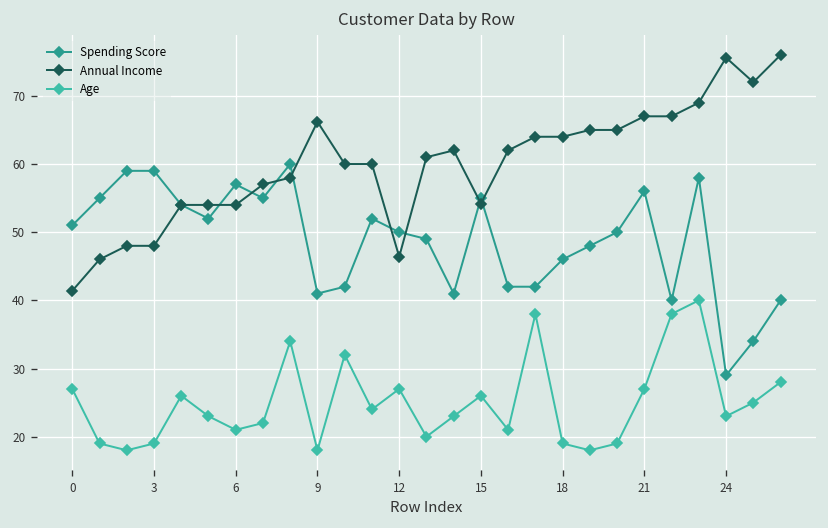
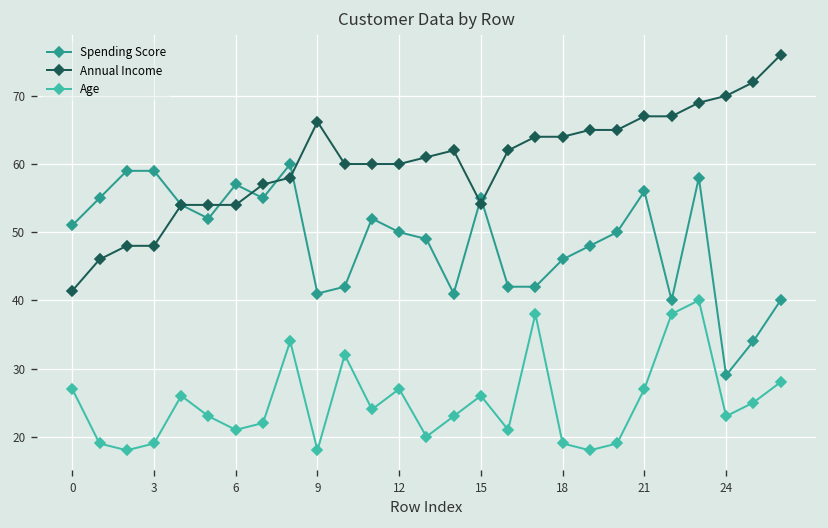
Annual Income, 12: 46 -> 60
Annual Income, 24: 76 -> 70
